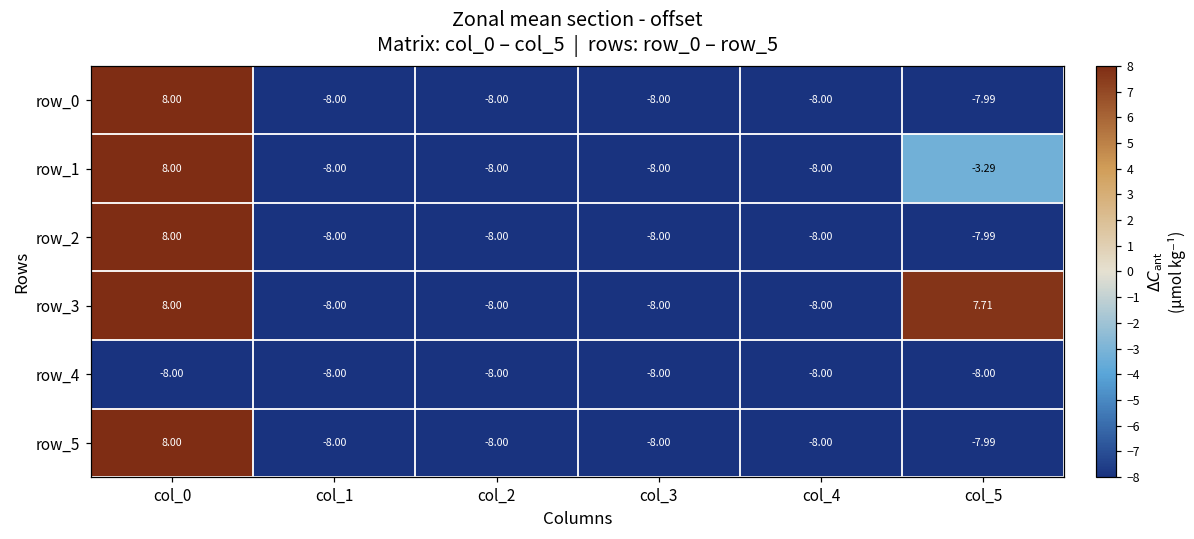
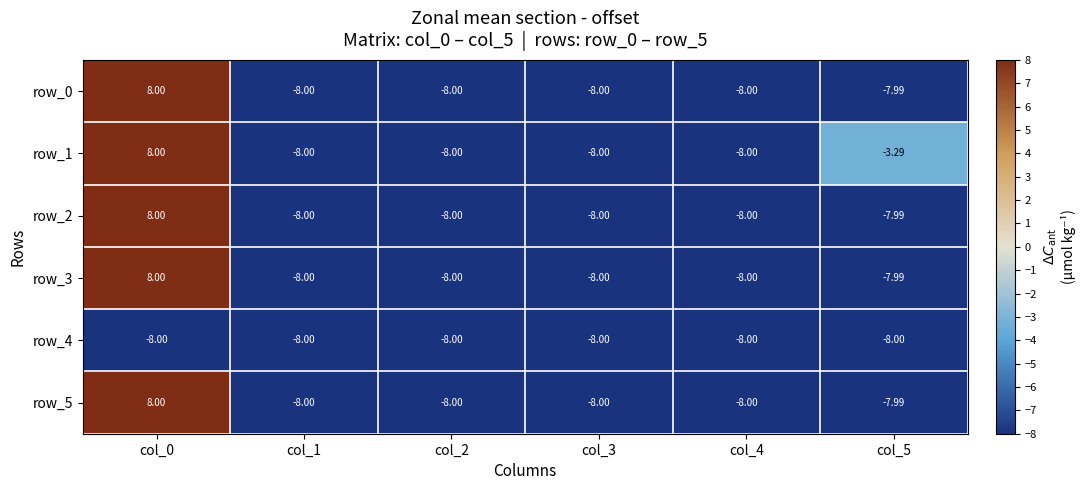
row_3, col_5: 7.71 -> -7.99
